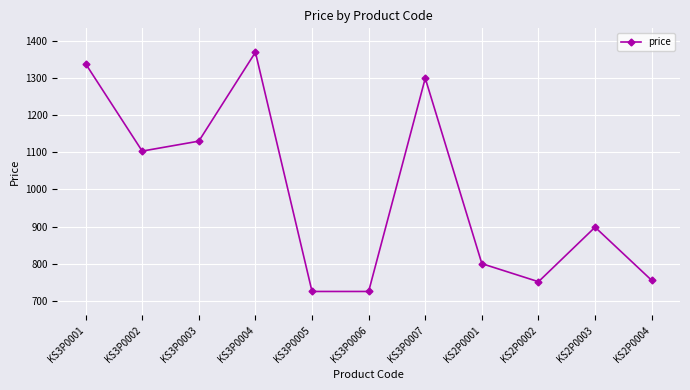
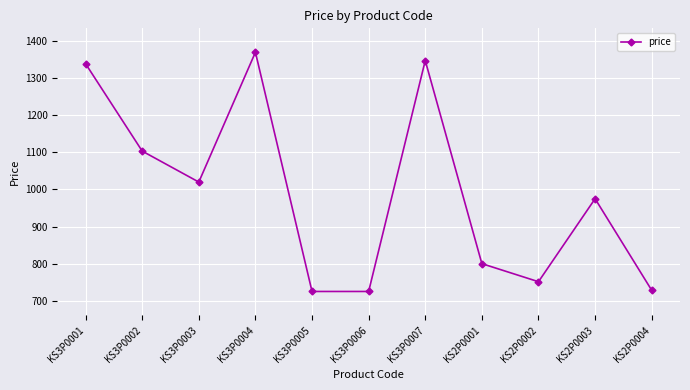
KS3P0003: 1130 -> 1020
KS3P0007: 1300 -> 1350
KS2P0003: 900 -> 980
KS2P0004: 760 -> 730
